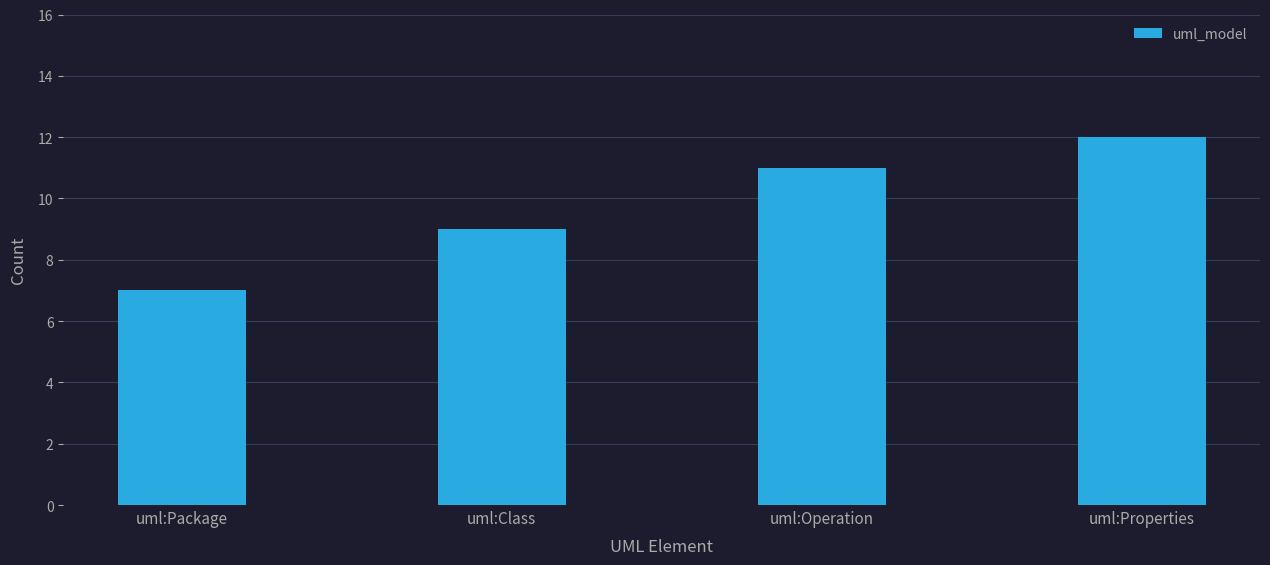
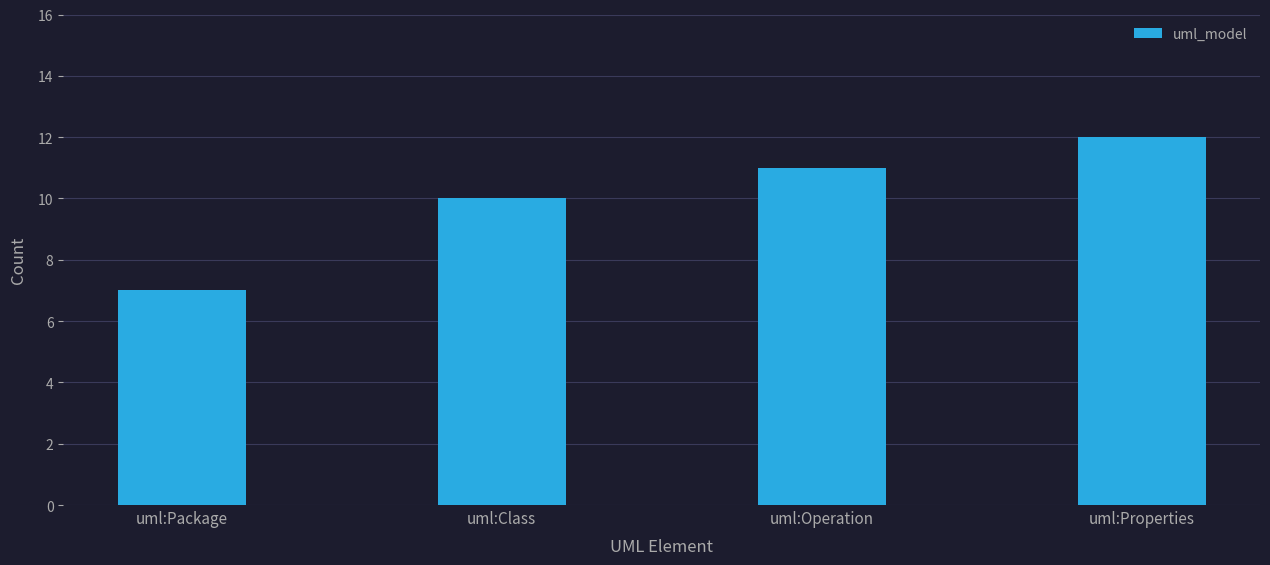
uml:Class: 9 -> 10
